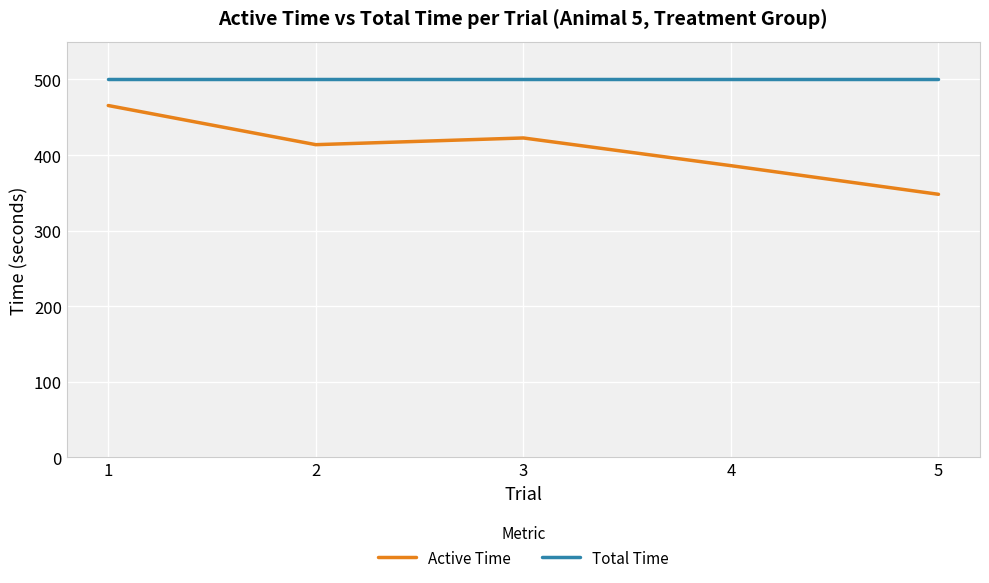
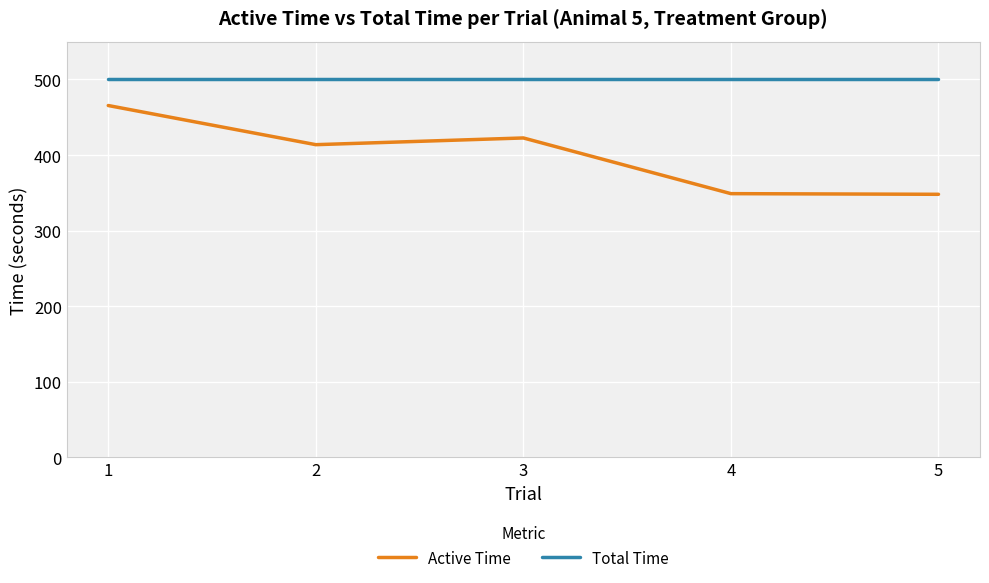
Active Time, 4: 390 -> 350
